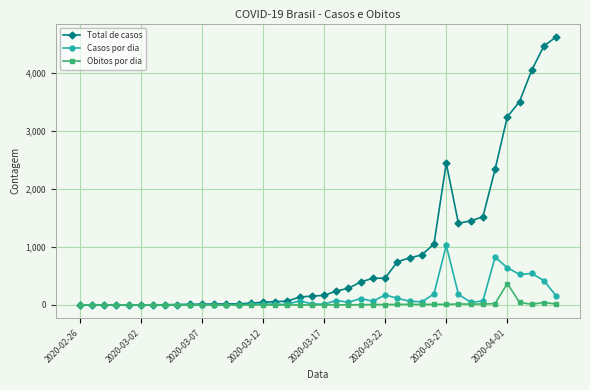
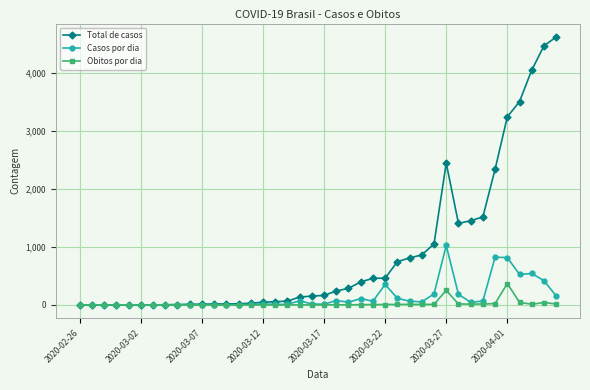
Casos por dia, 2020-03-22: 200 -> 400
Obitos por dia, 2020-03-27: 0 -> 300
Casos por dia, 2020-04-01: 600 -> 800
